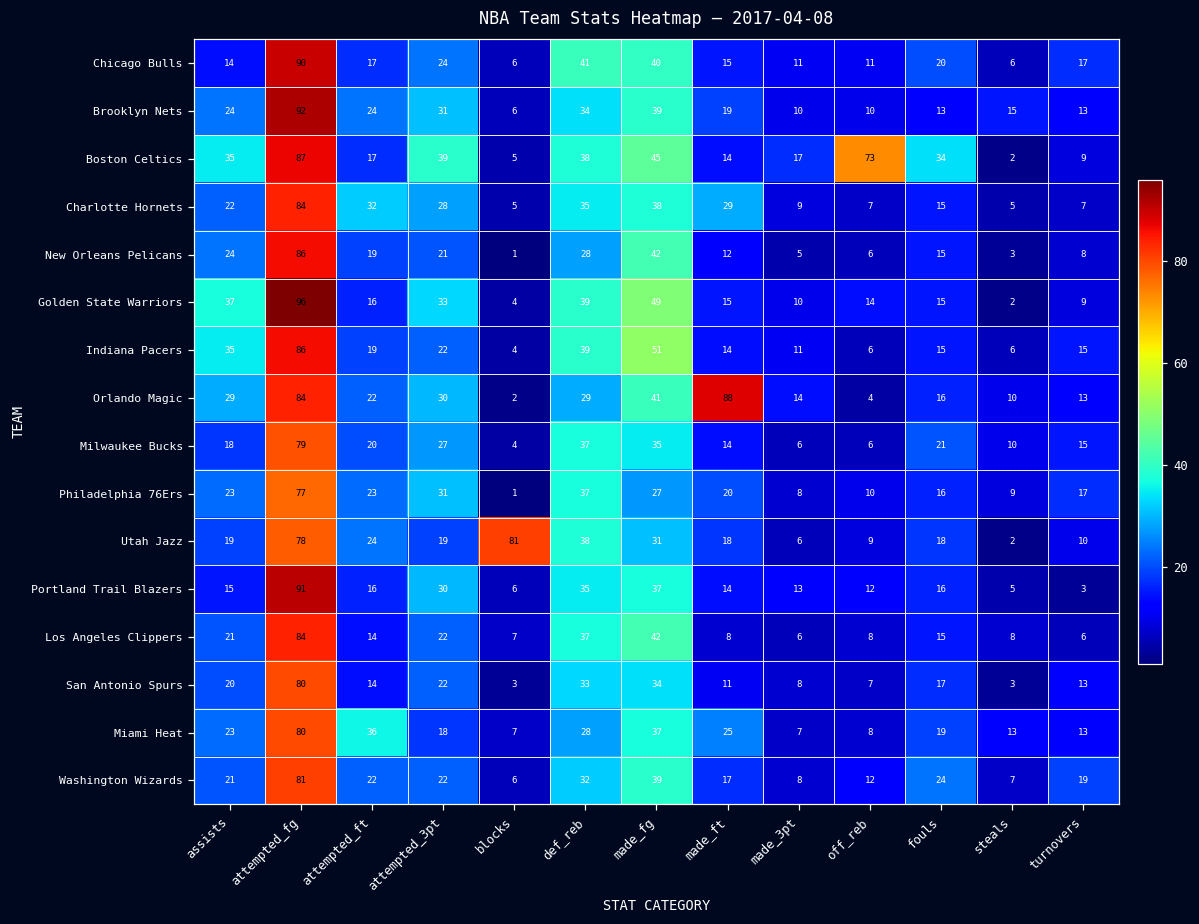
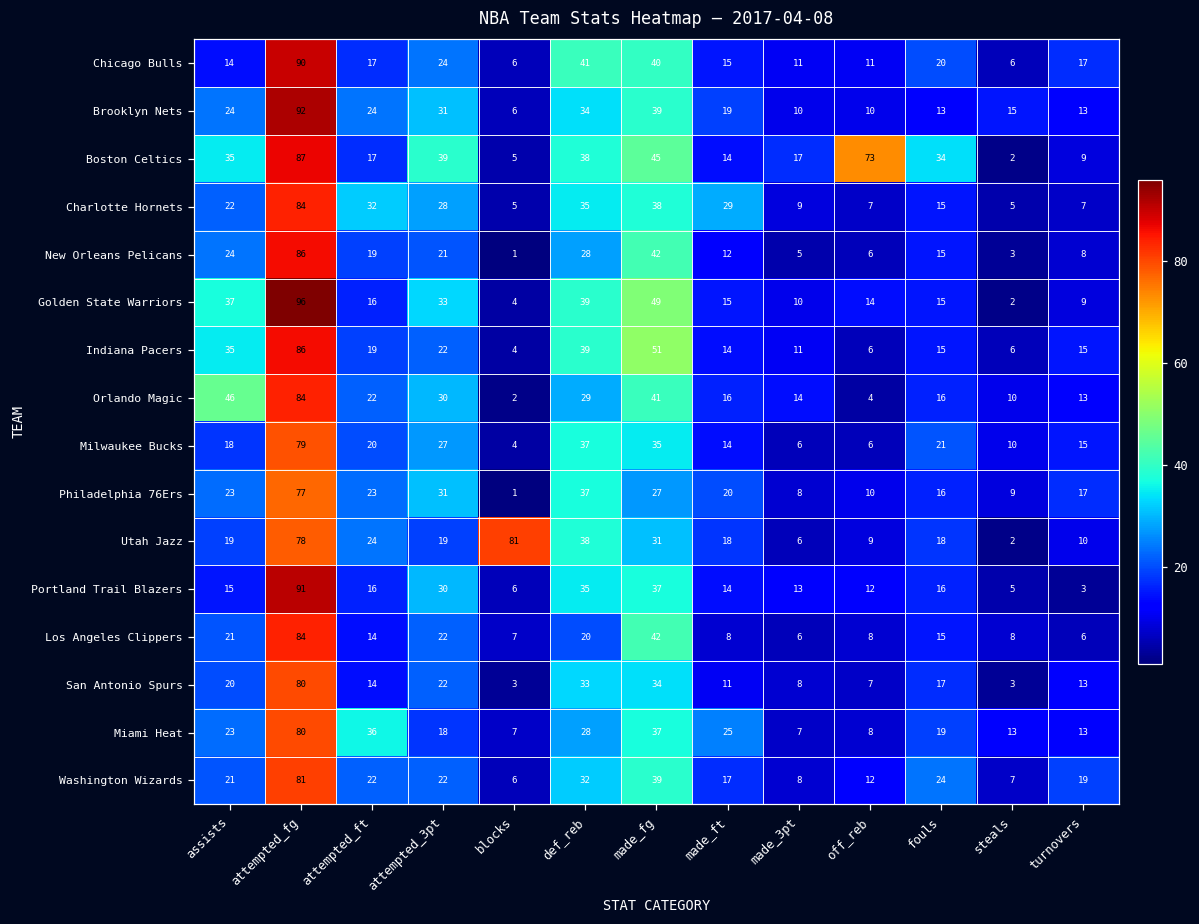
Orlando Magic, assists: 29 -> 46
Orlando Magic, made_ft: 88 -> 16
Los Angeles Clippers, def_reb: 37 -> 20
